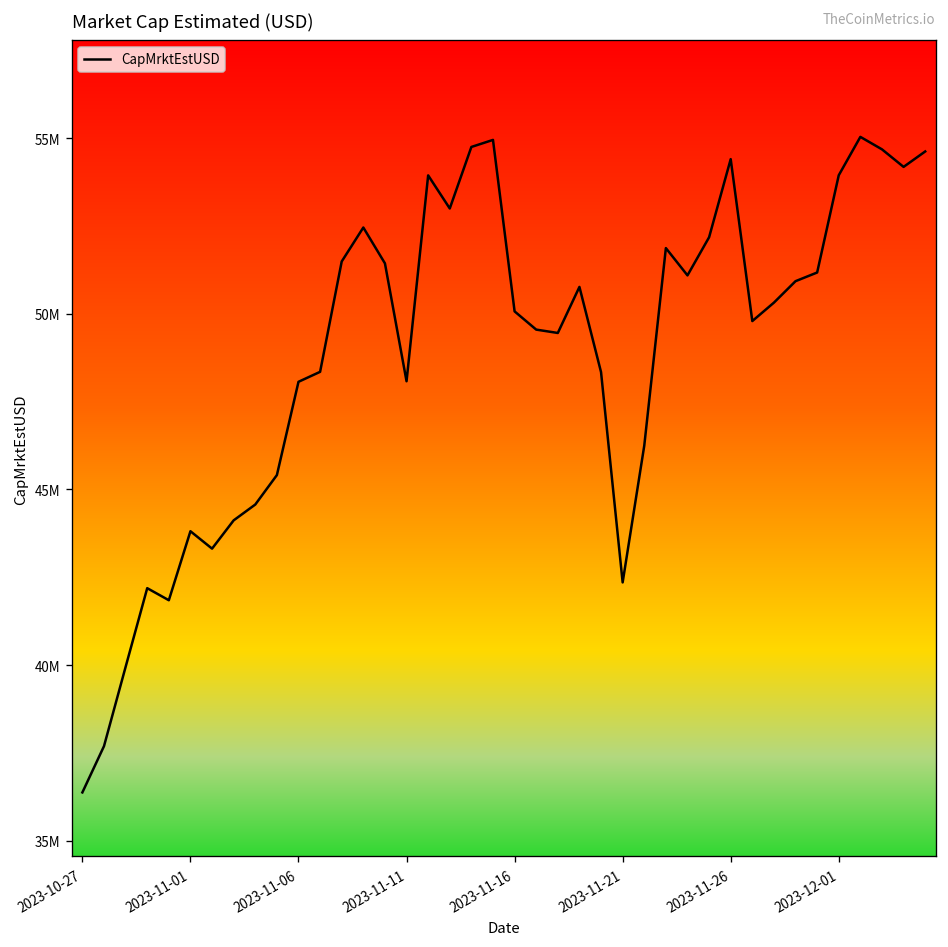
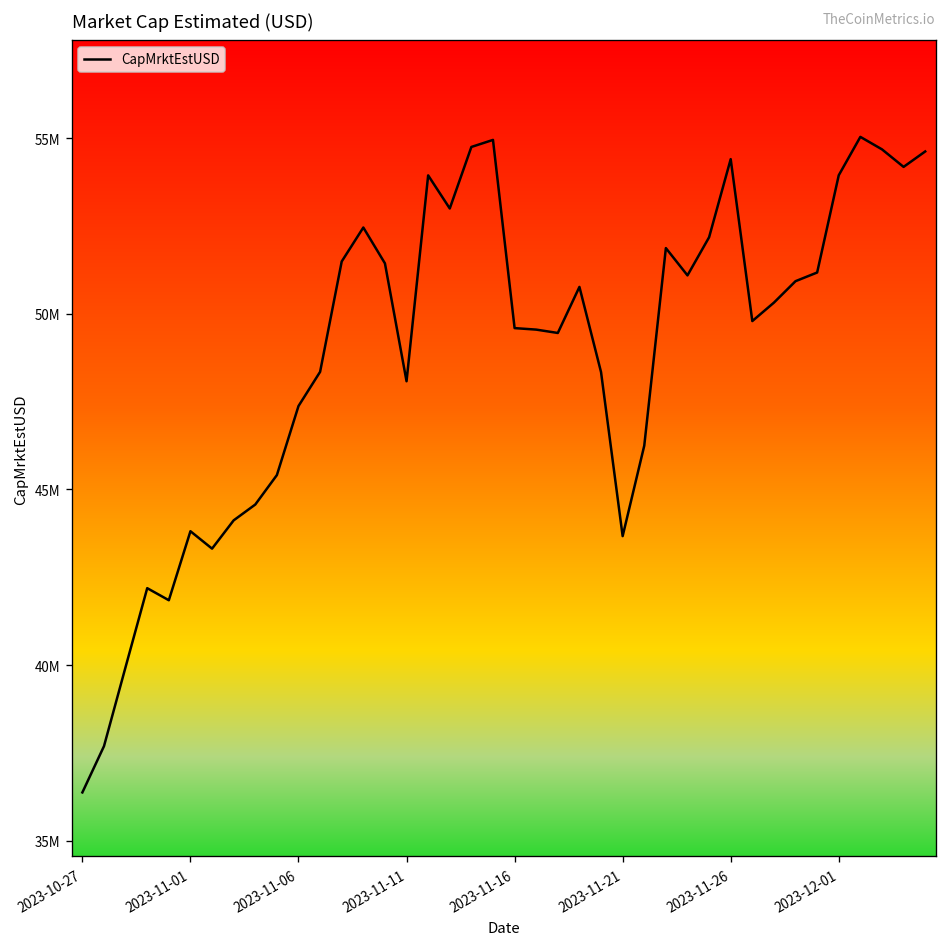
2023-11-06: 48100000 -> 47400000
2023-11-16: 50100000 -> 49600000
2023-11-21: 42400000 -> 43700000
